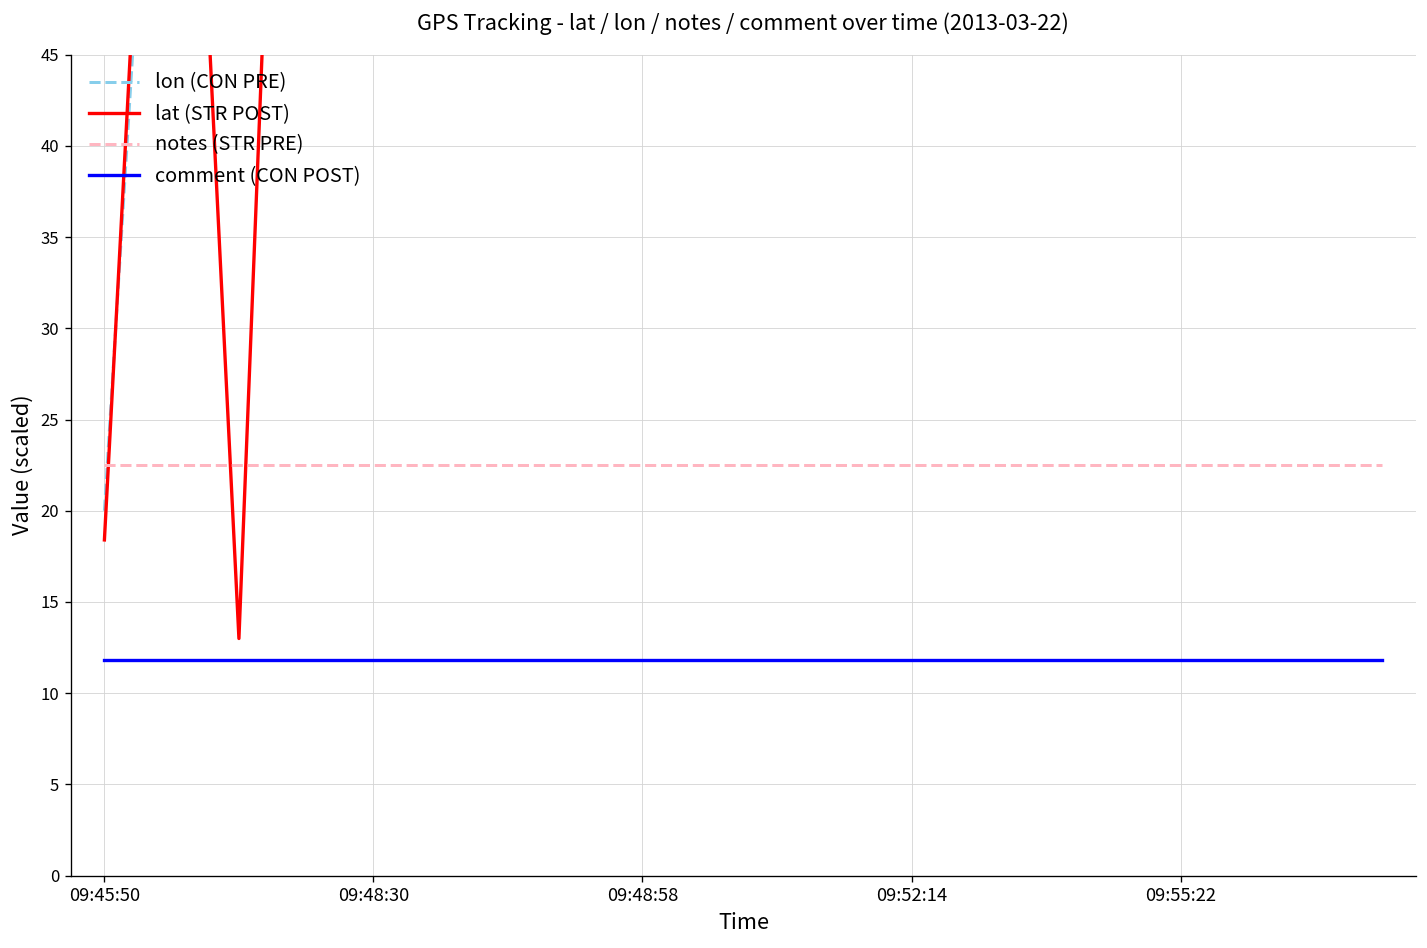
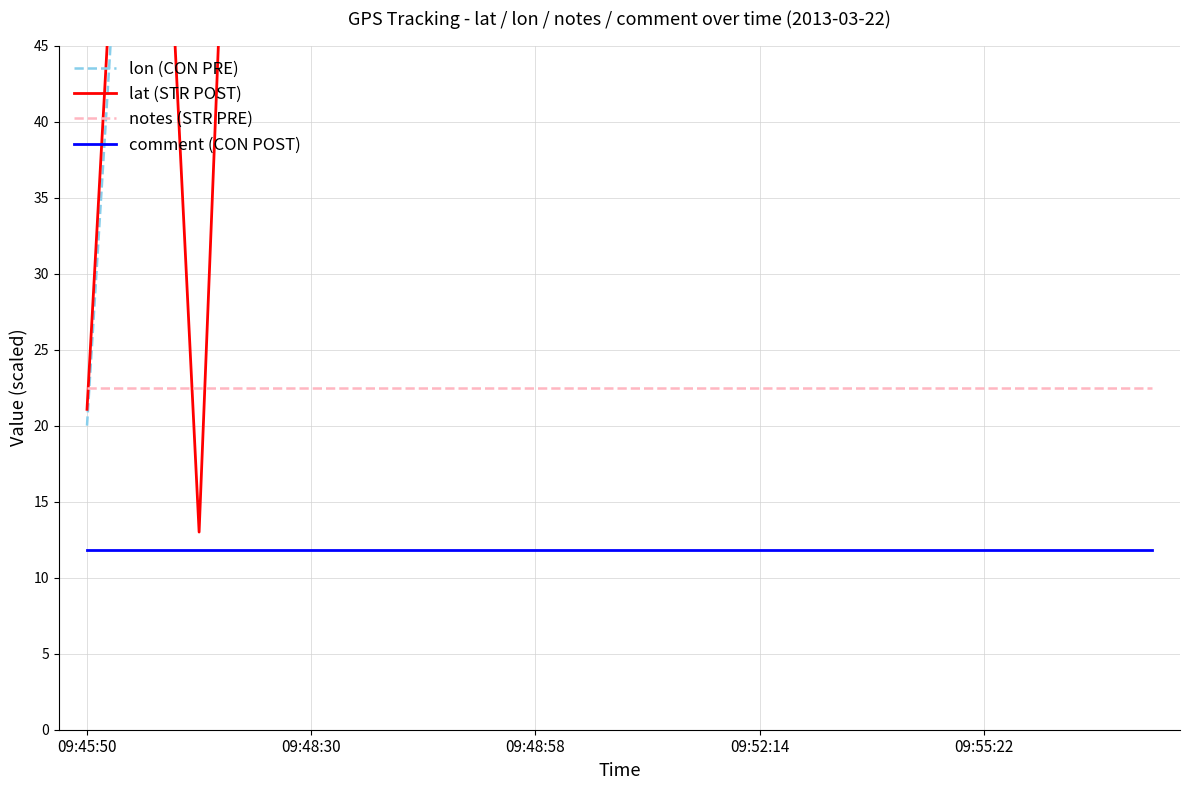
lat (STR POST), 09:45:50: 18.4 -> 21.1
